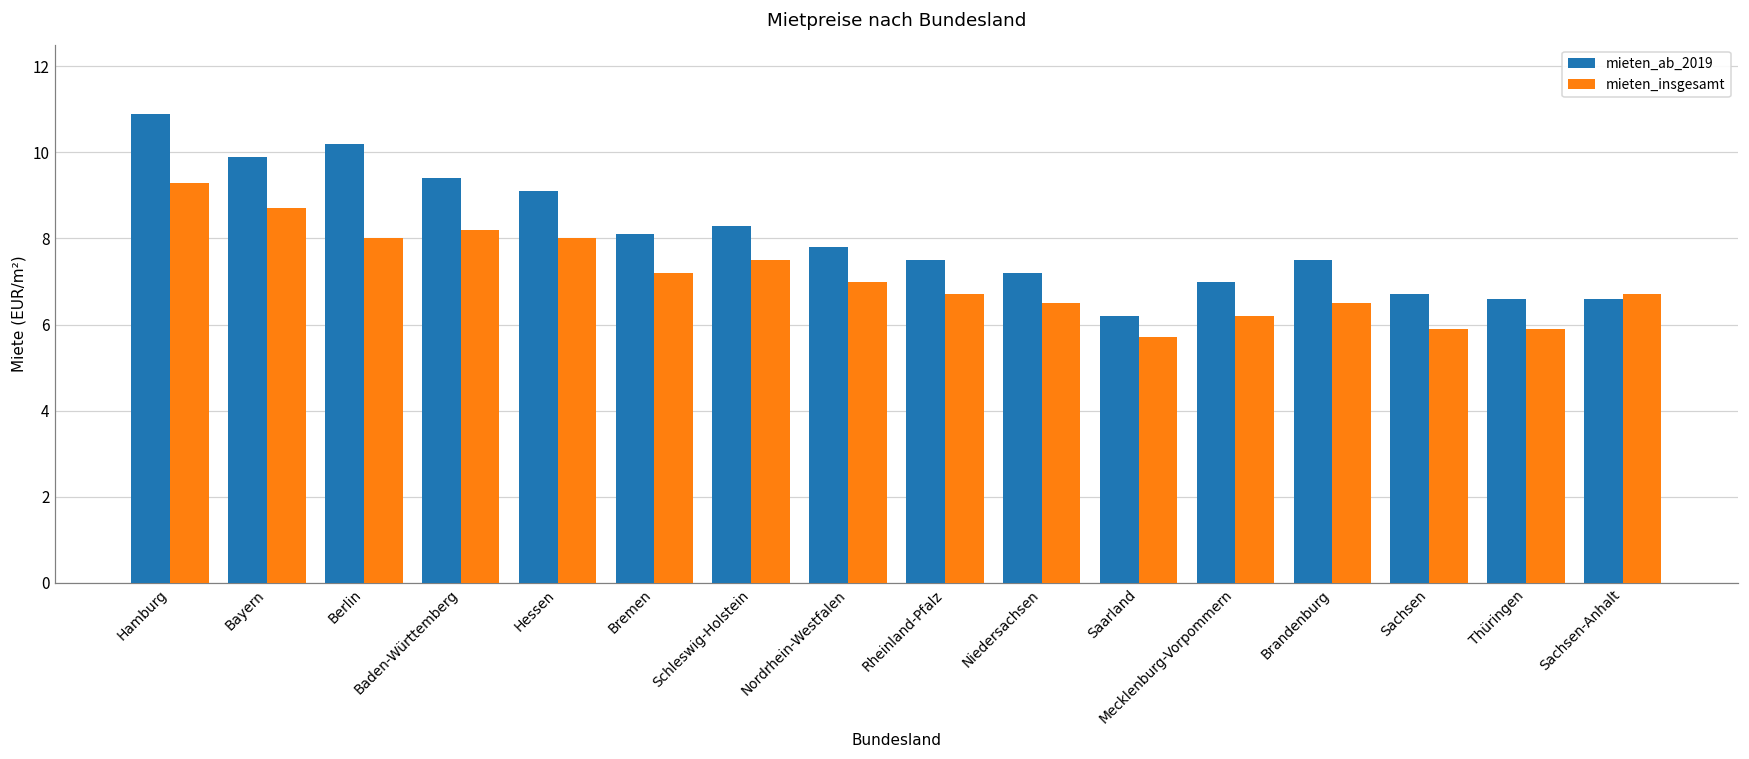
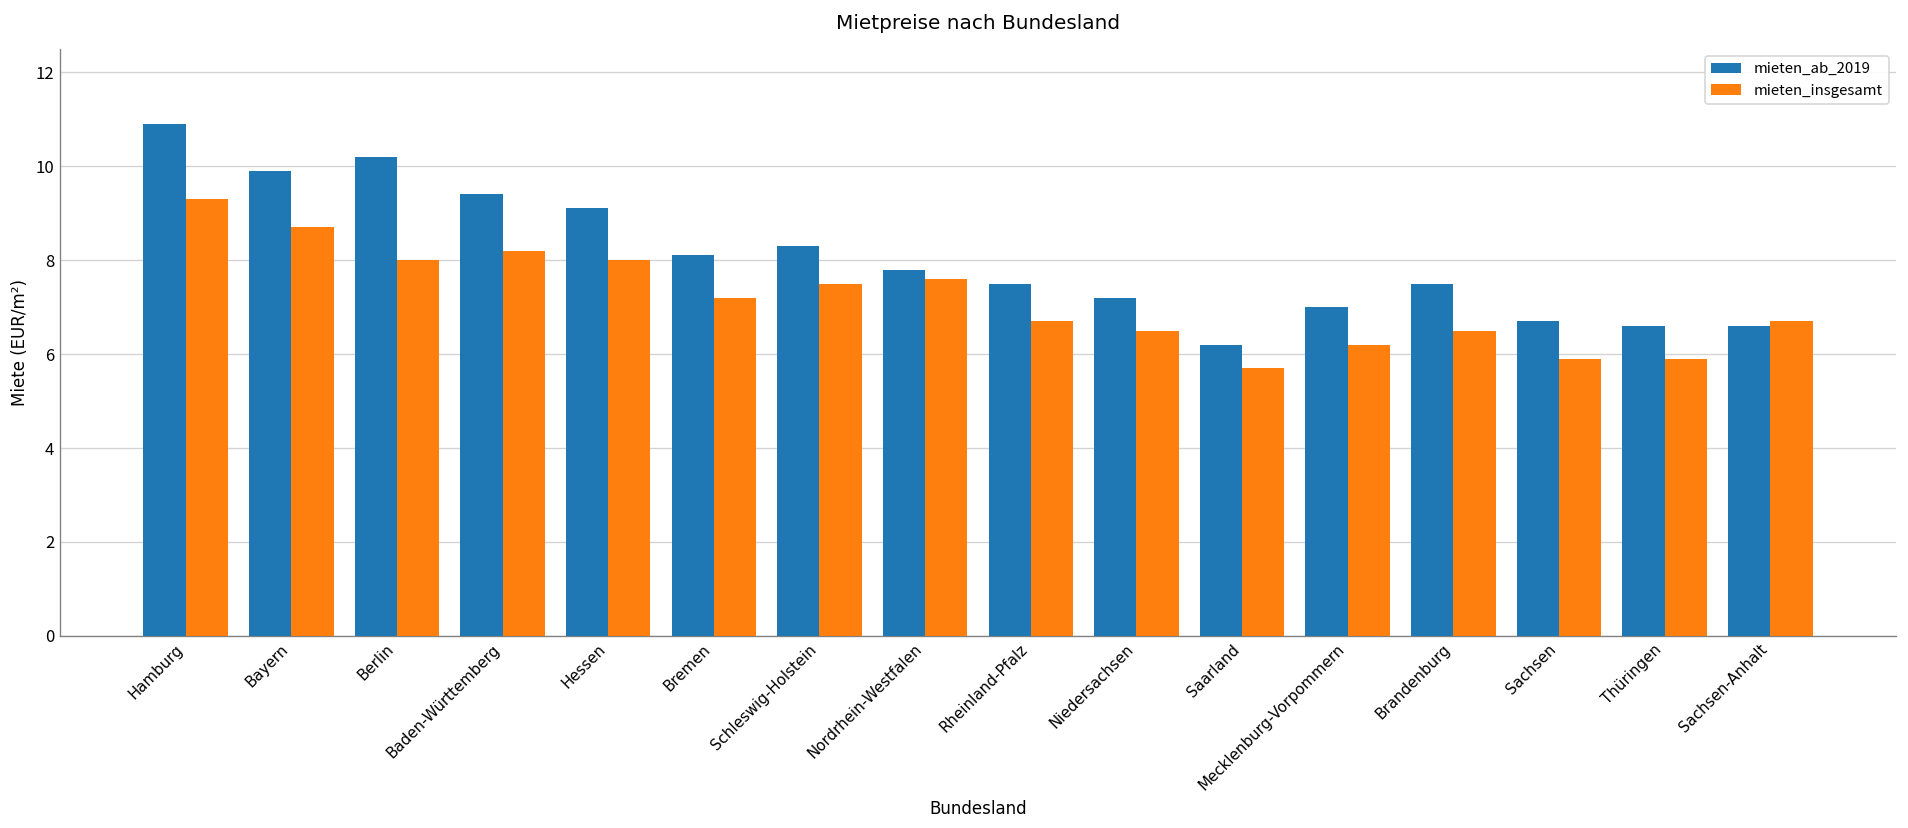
mieten_insgesamt, Nordrhein-Westfalen: 7.0 -> 7.6
